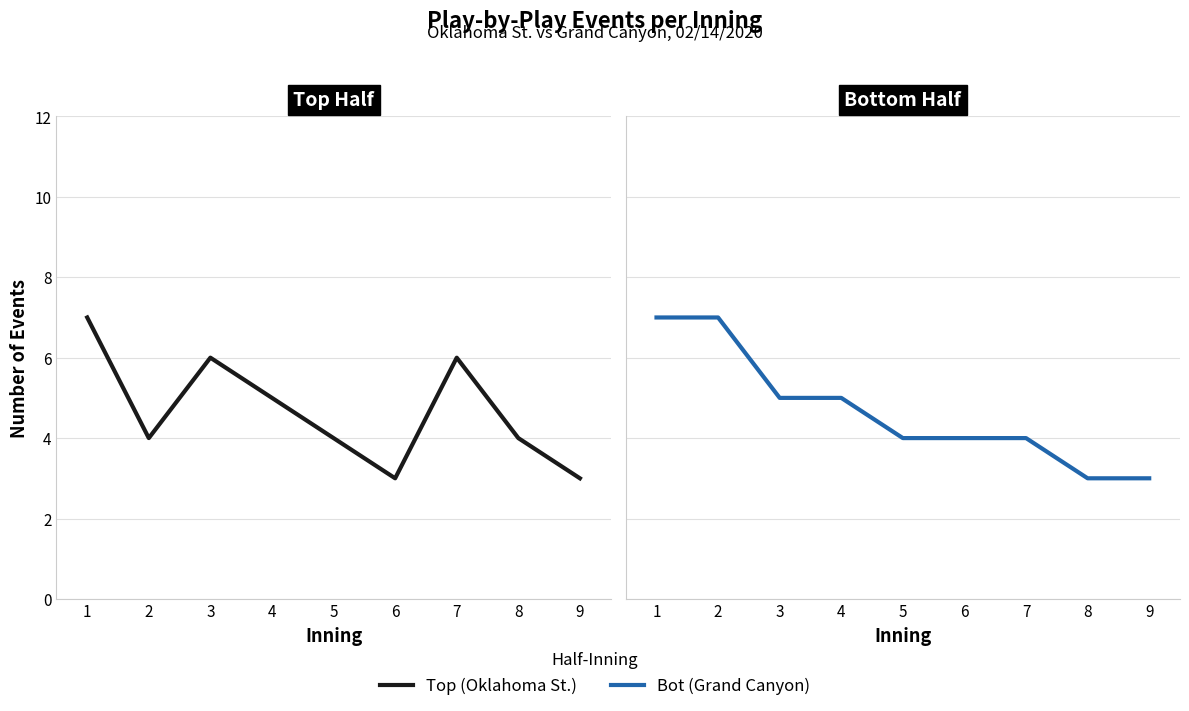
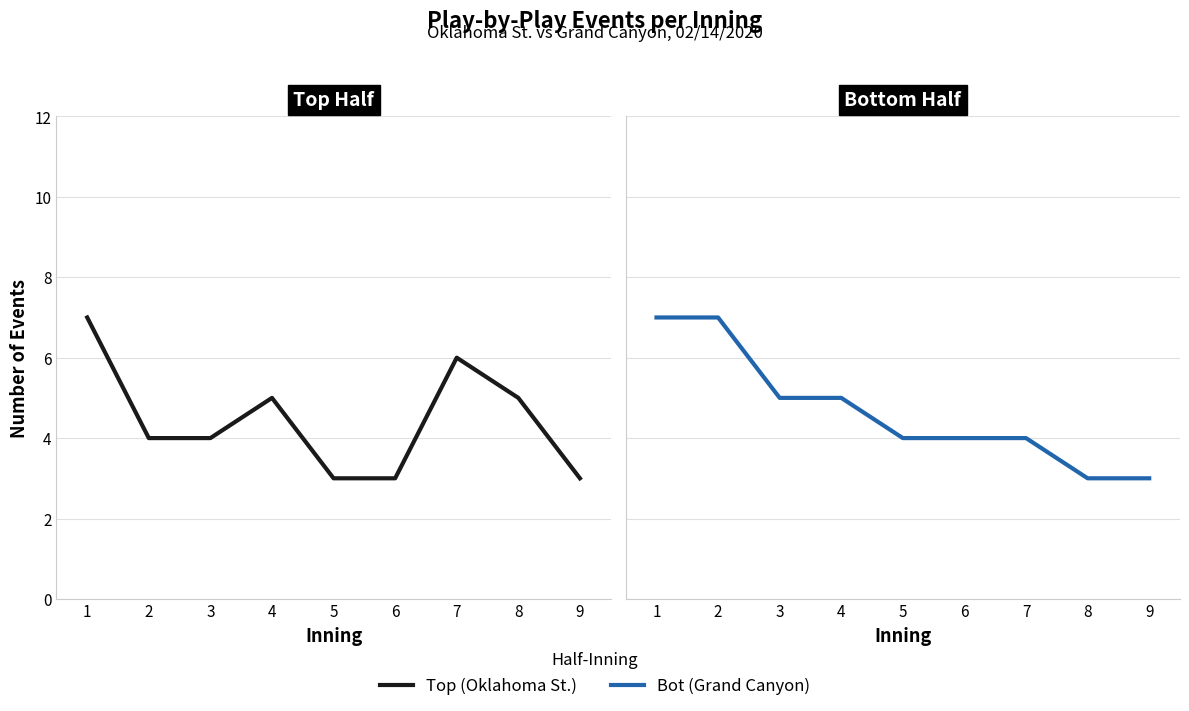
Top Half, 3: 6 -> 4
Top Half, 5: 4 -> 3
Top Half, 8: 4 -> 5
